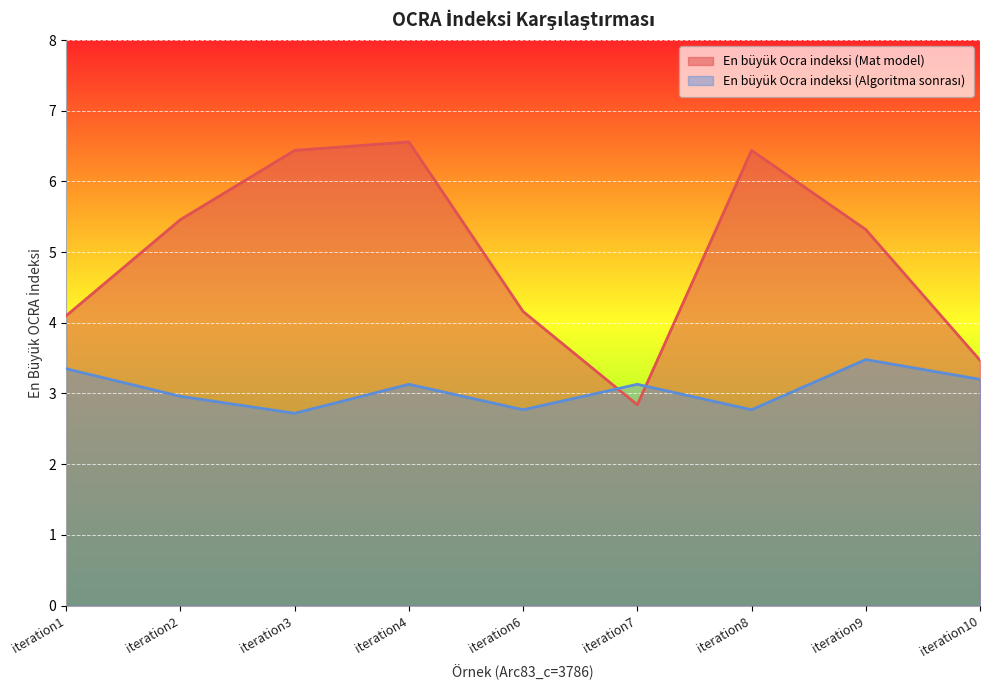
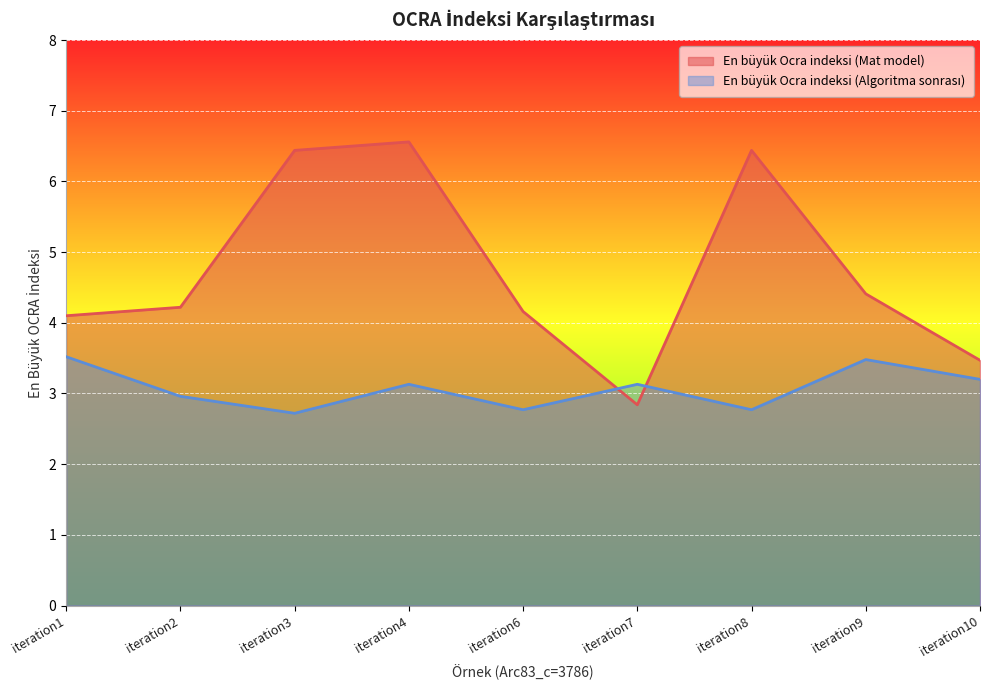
En büyük Ocra indeksi (Algoritma sonrası), iteration1: 3.4 -> 3.5
En büyük Ocra indeksi (Mat model), iteration2: 5.5 -> 4.2
En büyük Ocra indeksi (Mat model), iteration9: 5.3 -> 4.4
